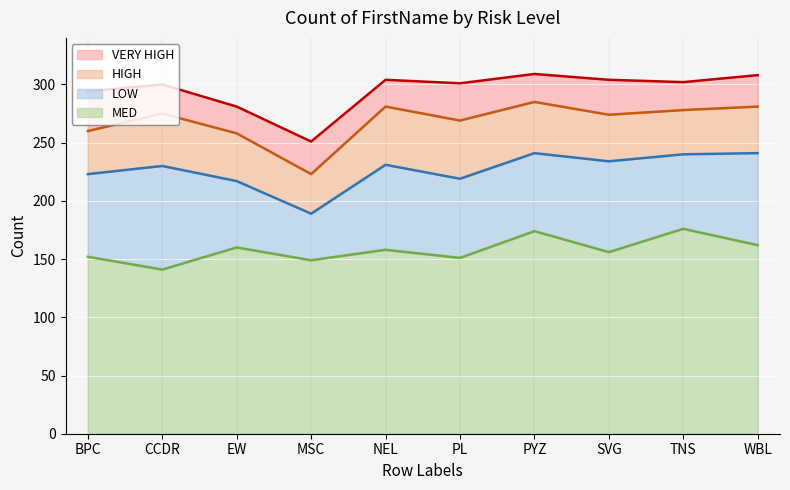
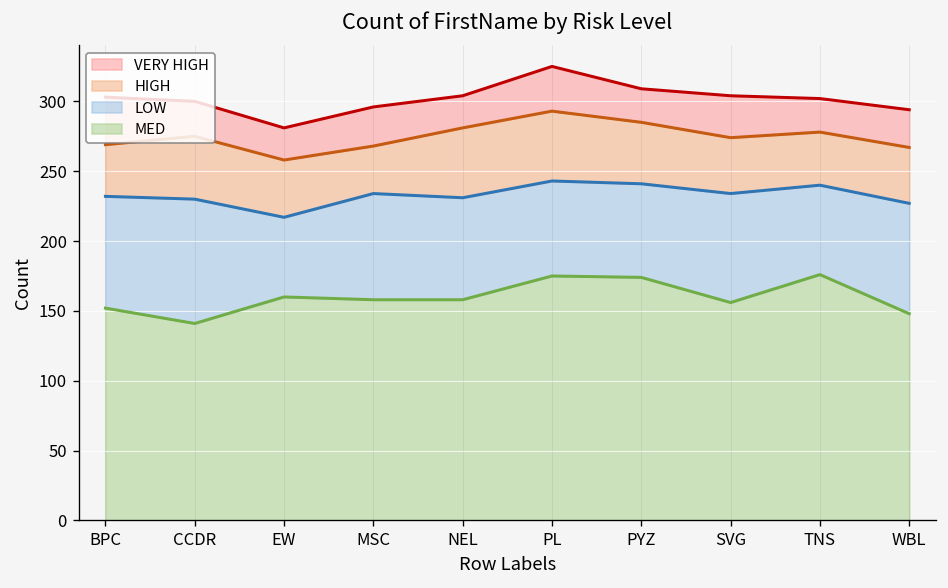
LOW, BPC: 71 -> 80
MED, MSC: 149 -> 158
LOW, MSC: 40 -> 76
MED, PL: 151 -> 175
MED, WBL: 162 -> 148
